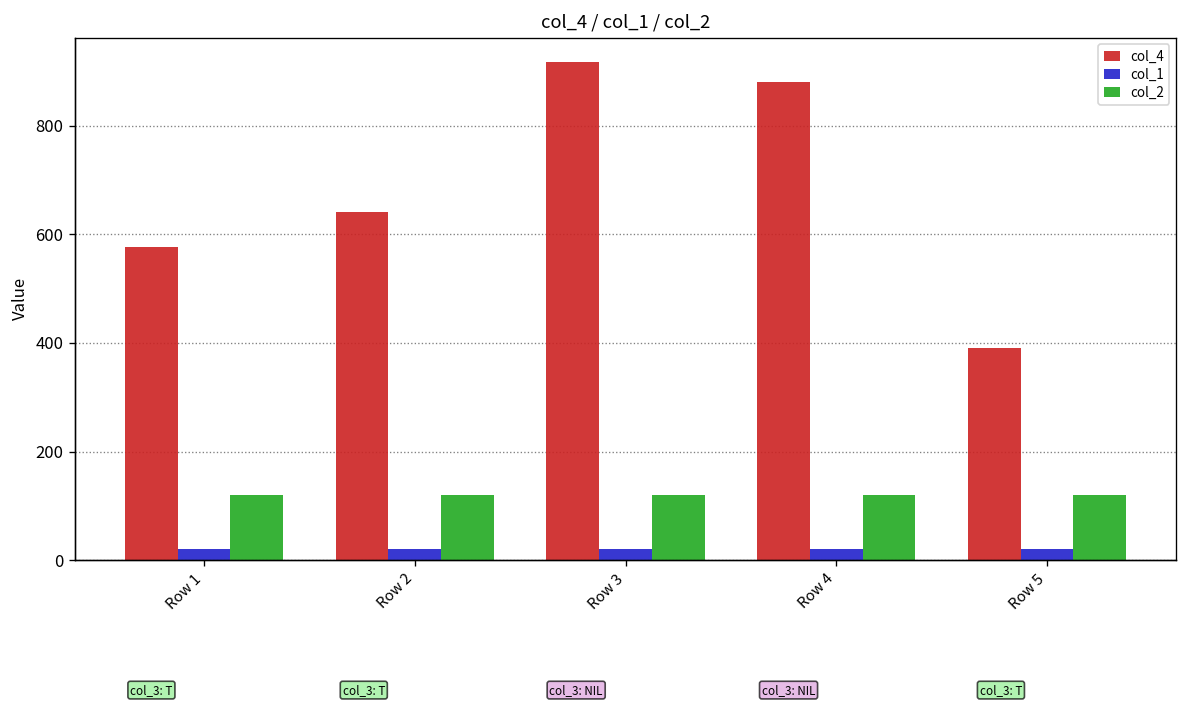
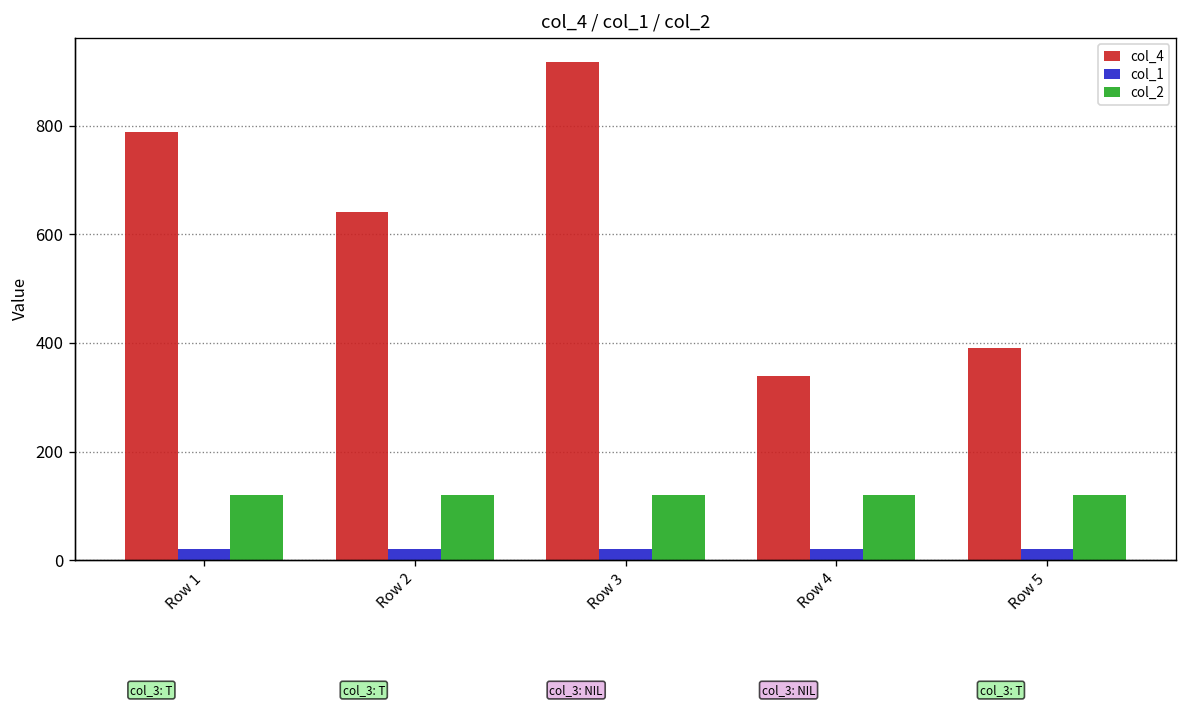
col_4, Row 1: 580 -> 790
col_4, Row 4: 880 -> 340
